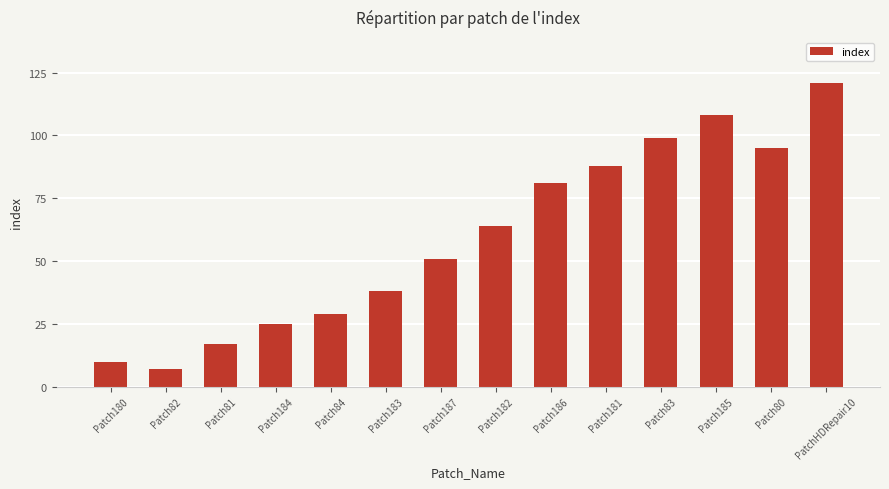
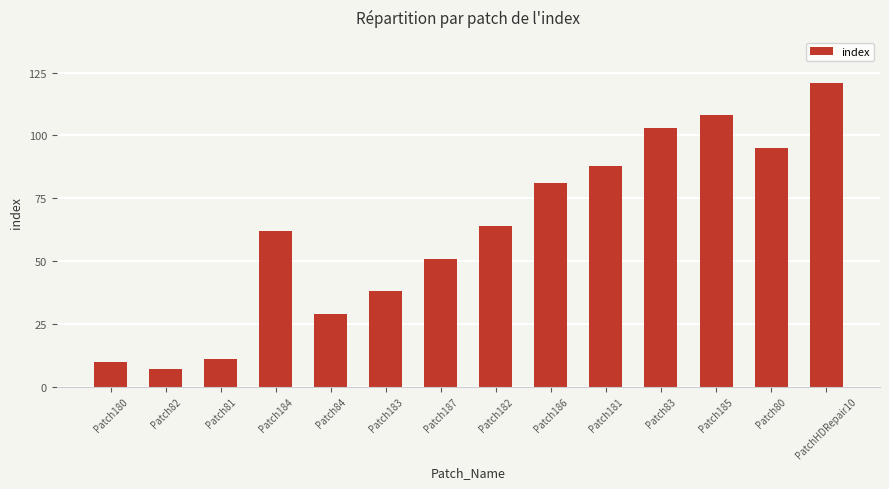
Patch81: 17 -> 11
Patch184: 25 -> 62
Patch83: 99 -> 103
